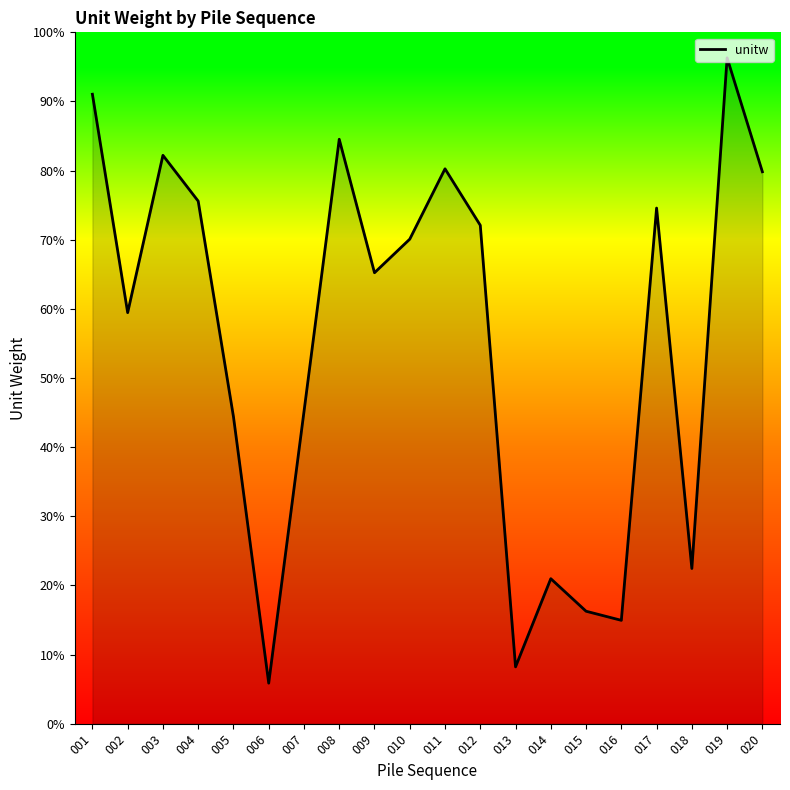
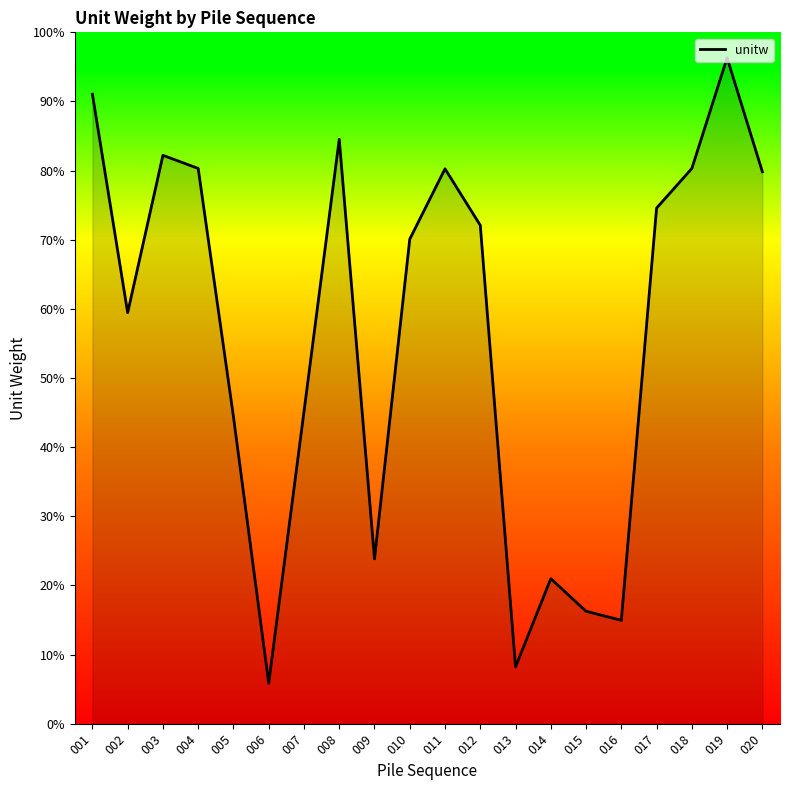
004: 76% -> 80%
009: 65% -> 24%
018: 22% -> 80%
